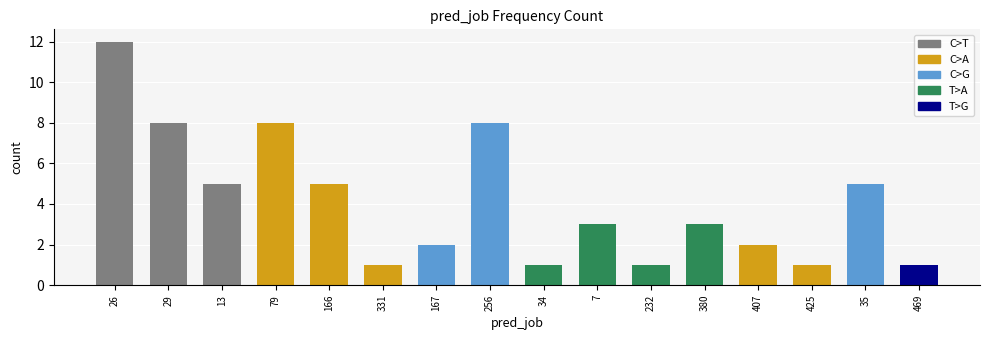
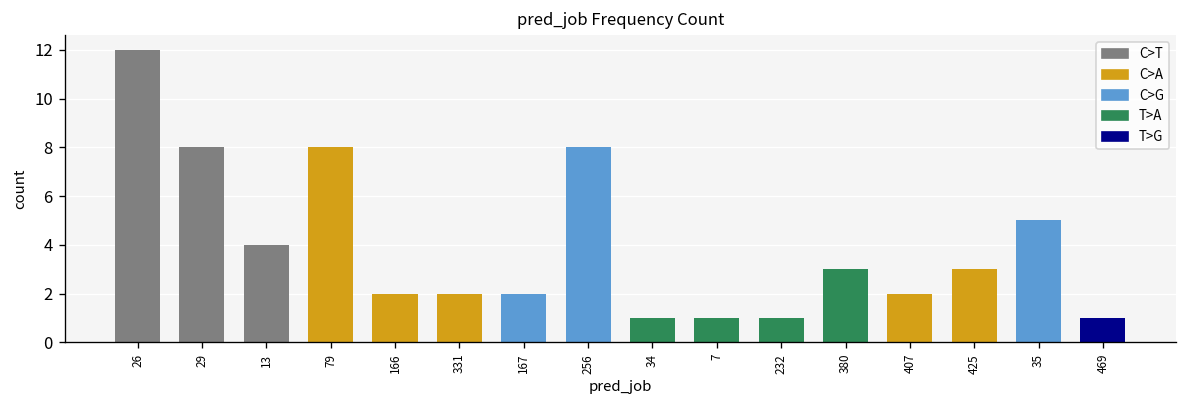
13: 5 -> 4
166: 5 -> 2
331: 1 -> 2
7: 3 -> 1
425: 1 -> 3
